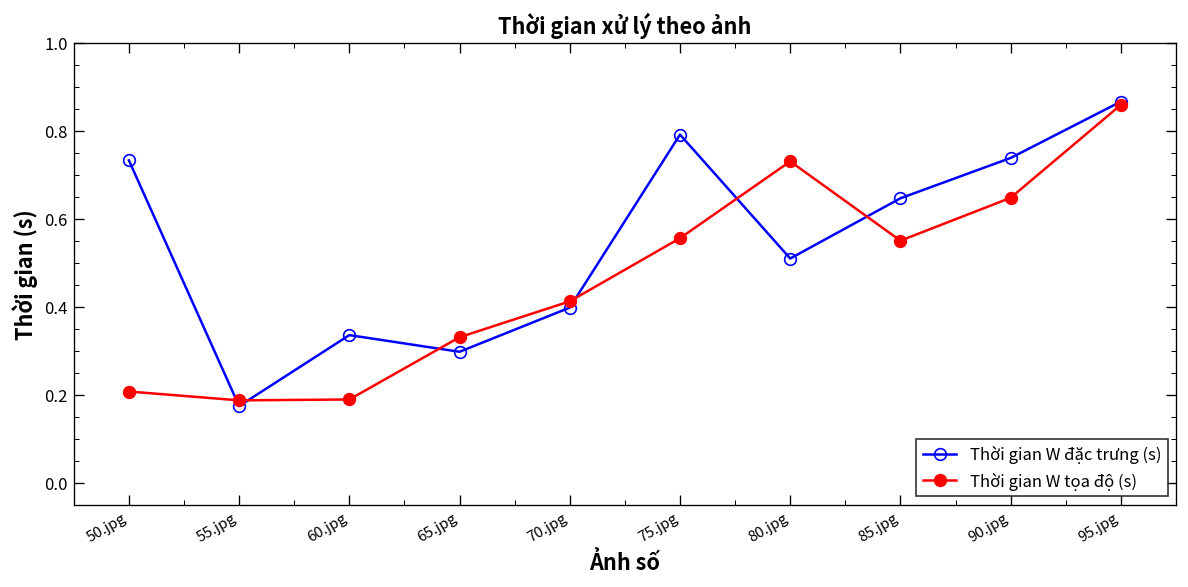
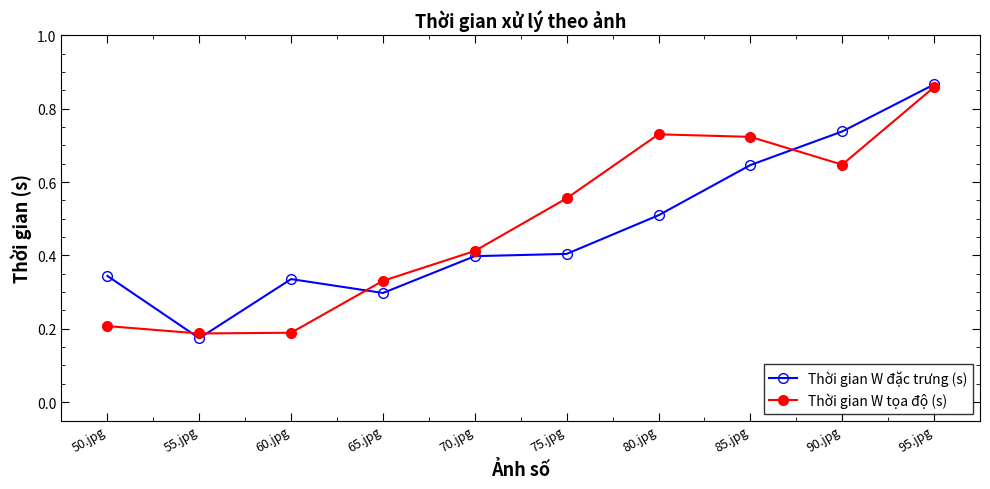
Thời gian W đặc trưng (s), 50.jpg: 0.73 -> 0.34
Thời gian W đặc trưng (s), 75.jpg: 0.79 -> 0.40
Thời gian W tọa độ (s), 85.jpg: 0.55 -> 0.72
